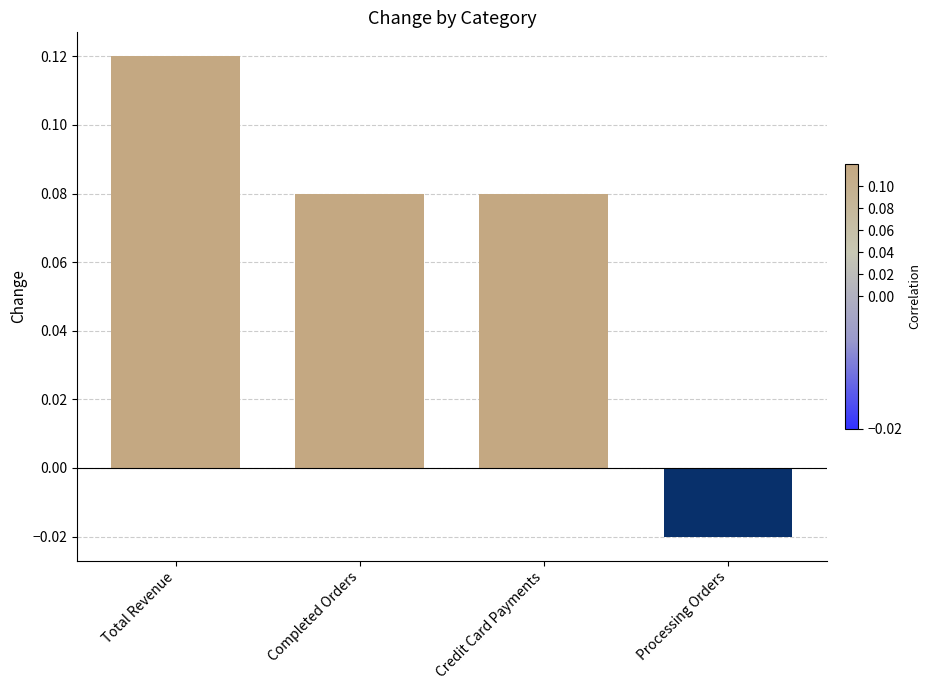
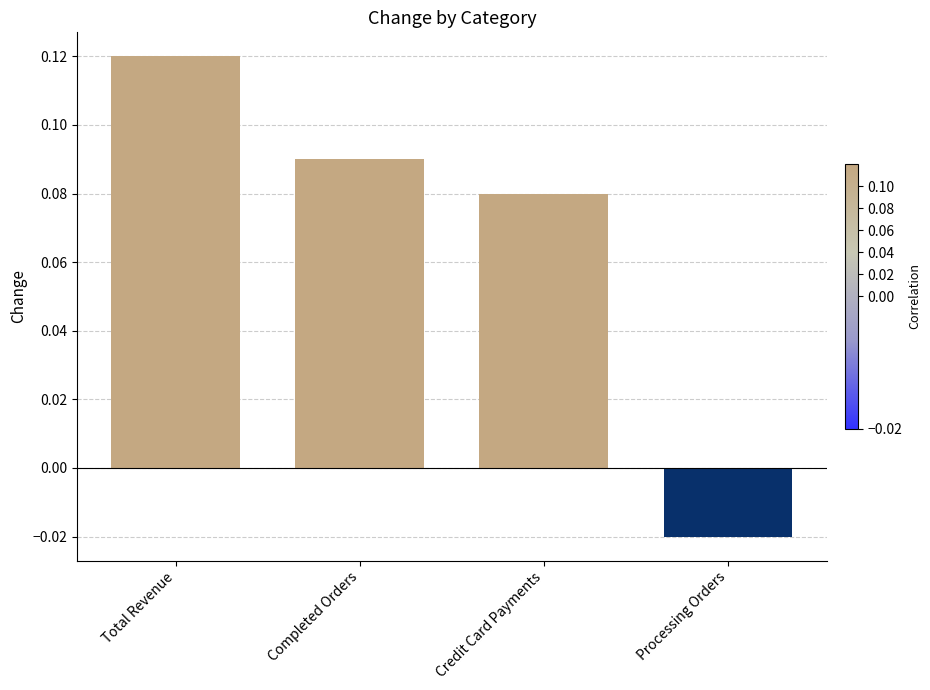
Completed Orders: 0.08 -> 0.09
